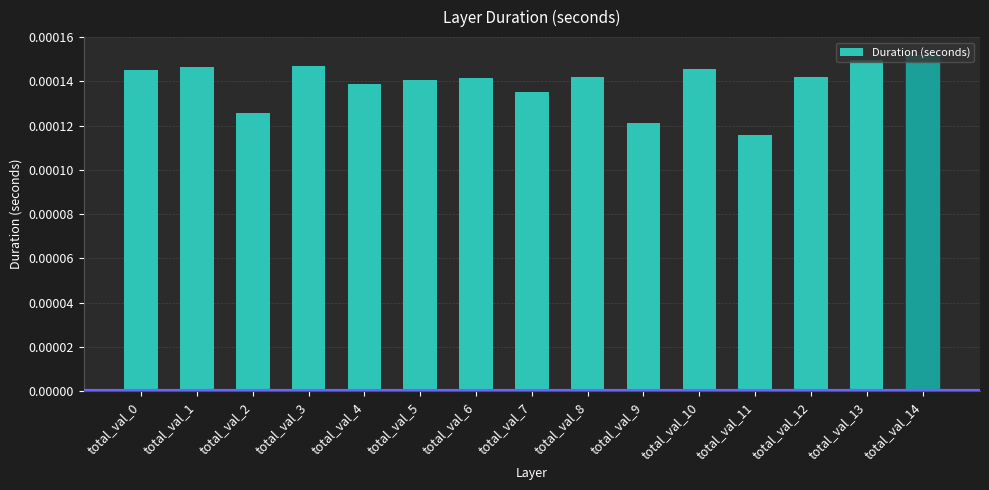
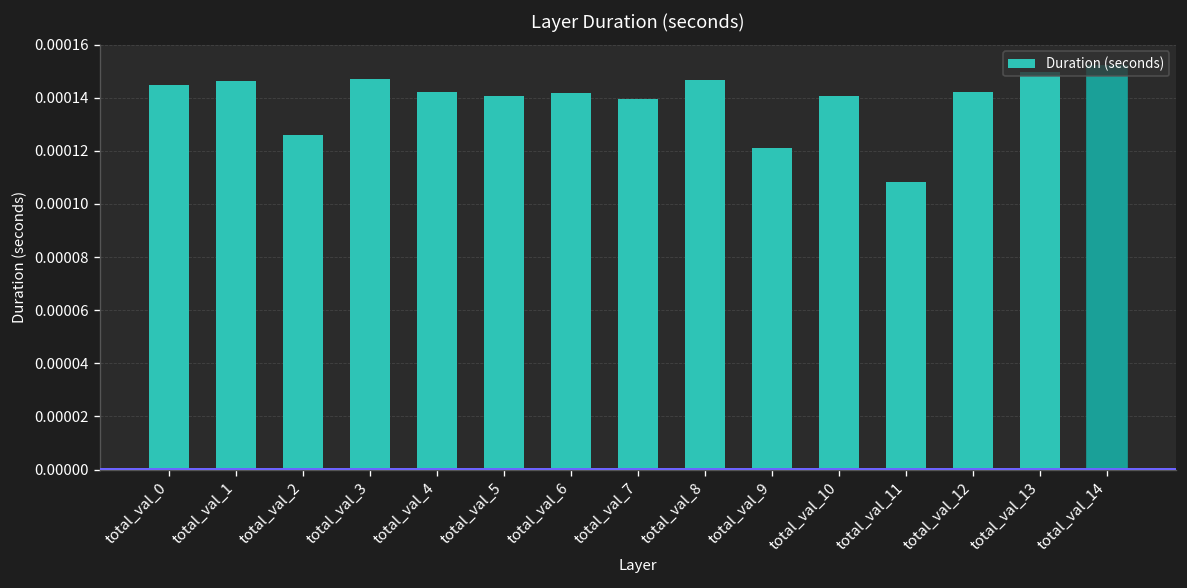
total_val_4: 0.000139 -> 0.000142
total_val_7: 0.000135 -> 0.000139
total_val_8: 0.000142 -> 0.000147
total_val_10: 0.000145 -> 0.000141
total_val_11: 0.000116 -> 0.000108
